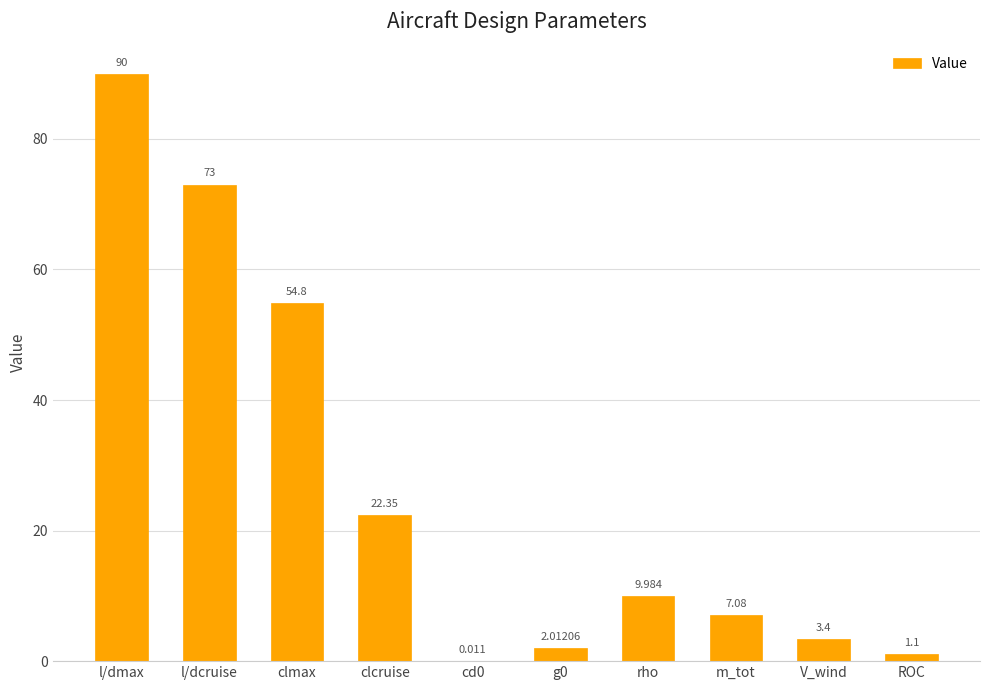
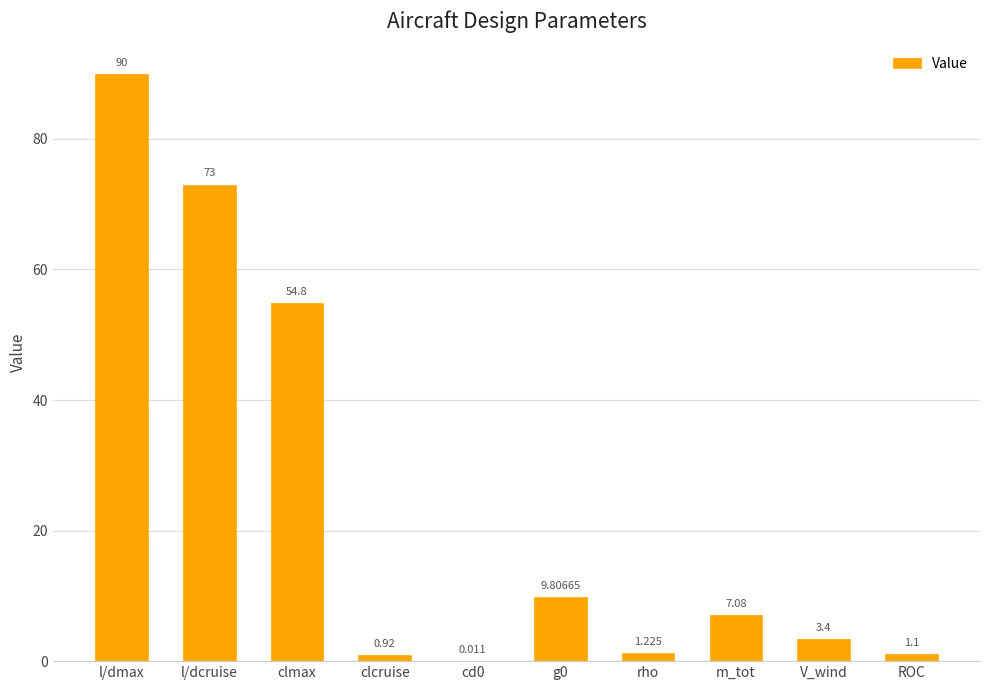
clcruise: 22.35 -> 0.92
g0: 2.01206 -> 9.80665
rho: 9.984 -> 1.225
